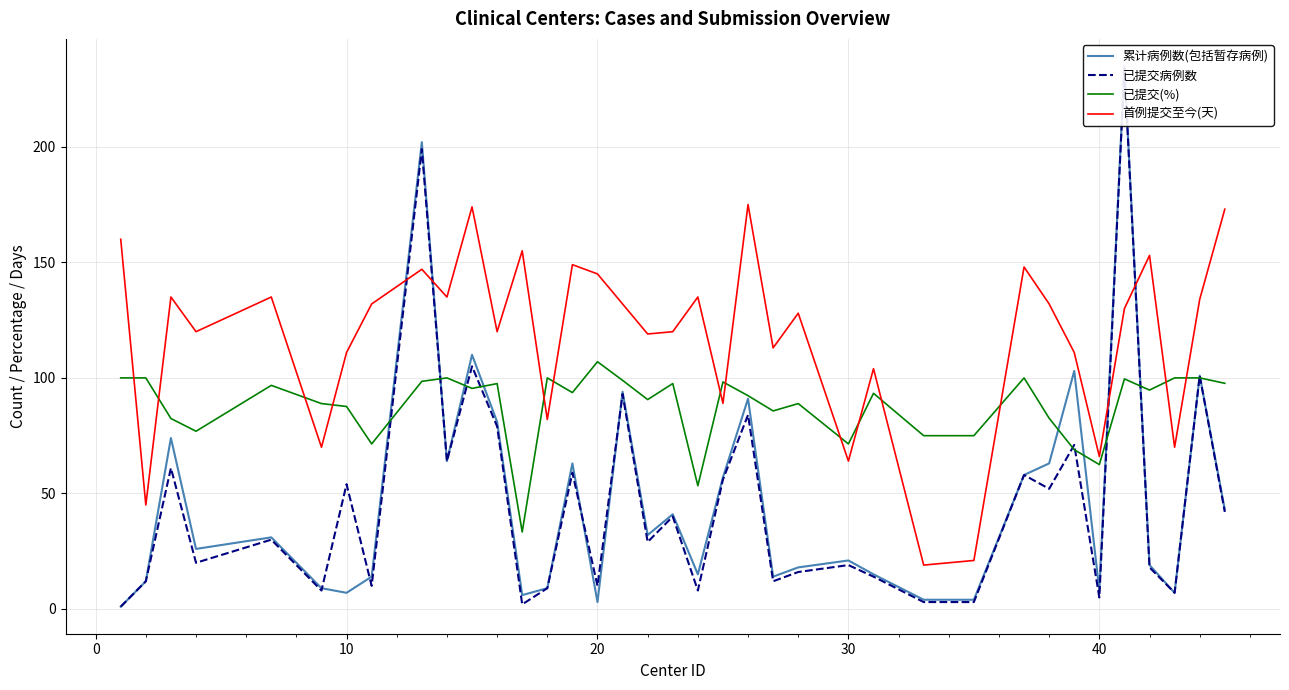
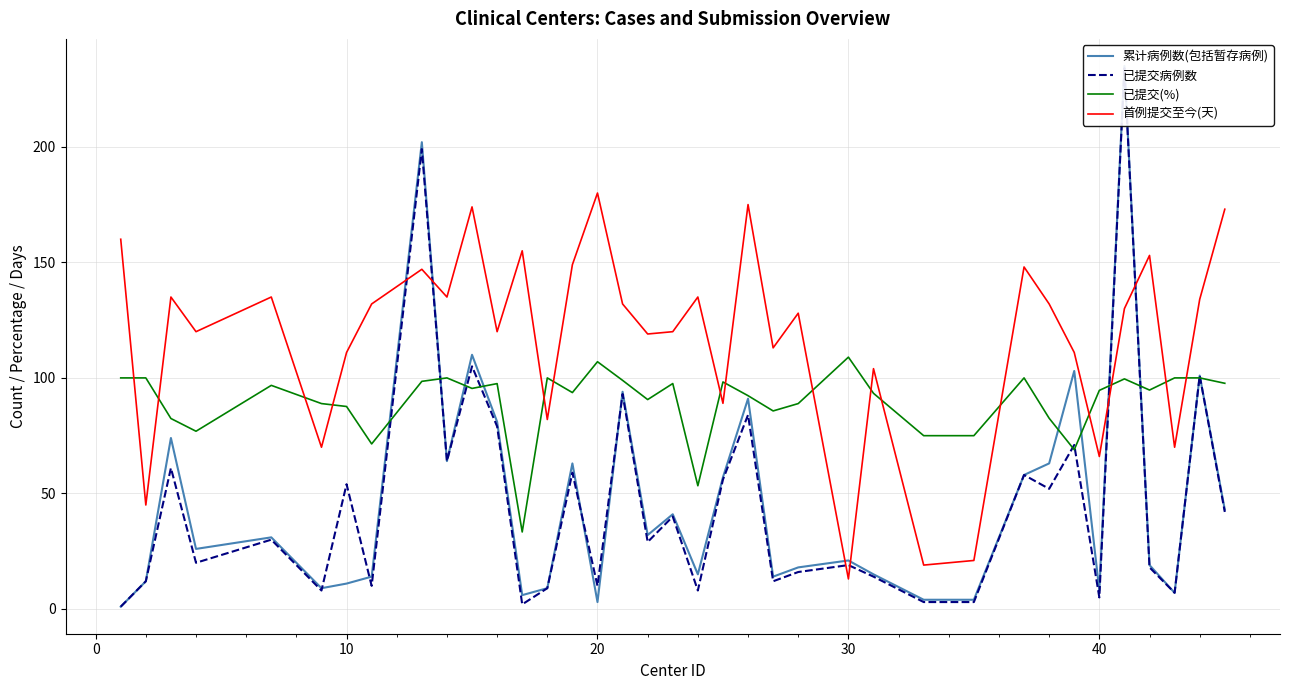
累计病例数(包括暂存病例), 10: 7 -> 11
首例提交至今(天), 20: 145 -> 180
已提交(%), 30: 71 -> 109
首例提交至今(天), 30: 64 -> 13
已提交(%), 40: 63 -> 95
